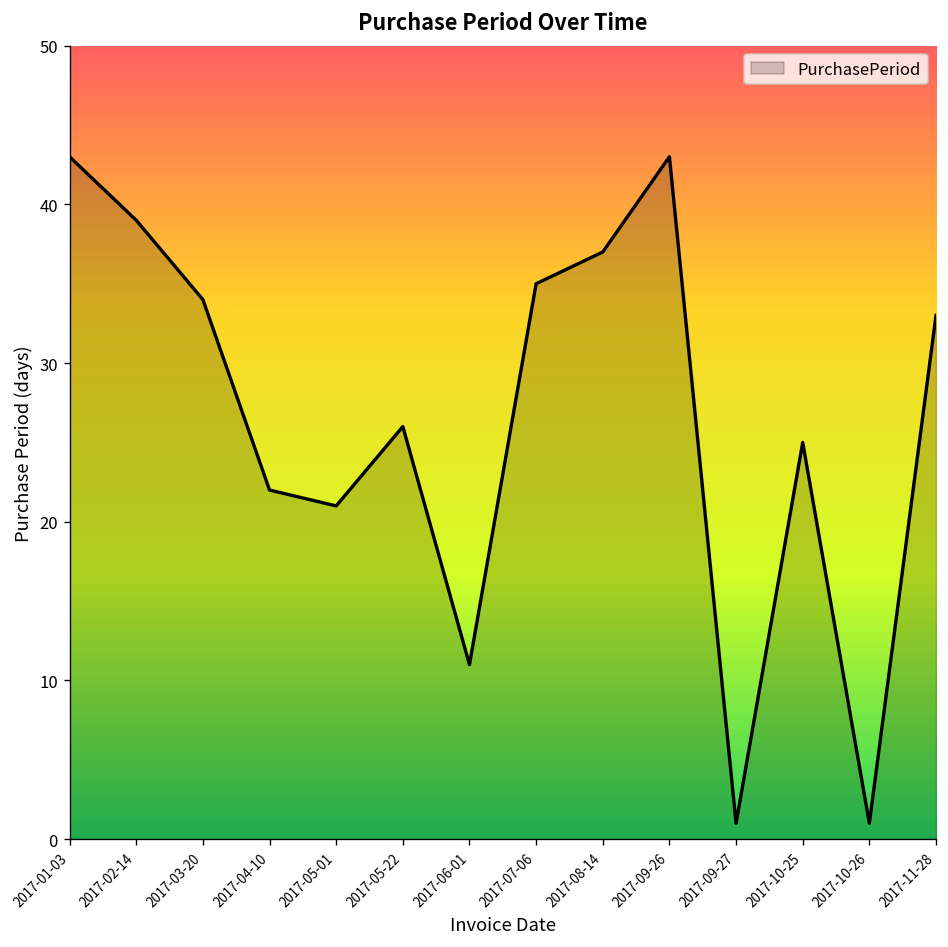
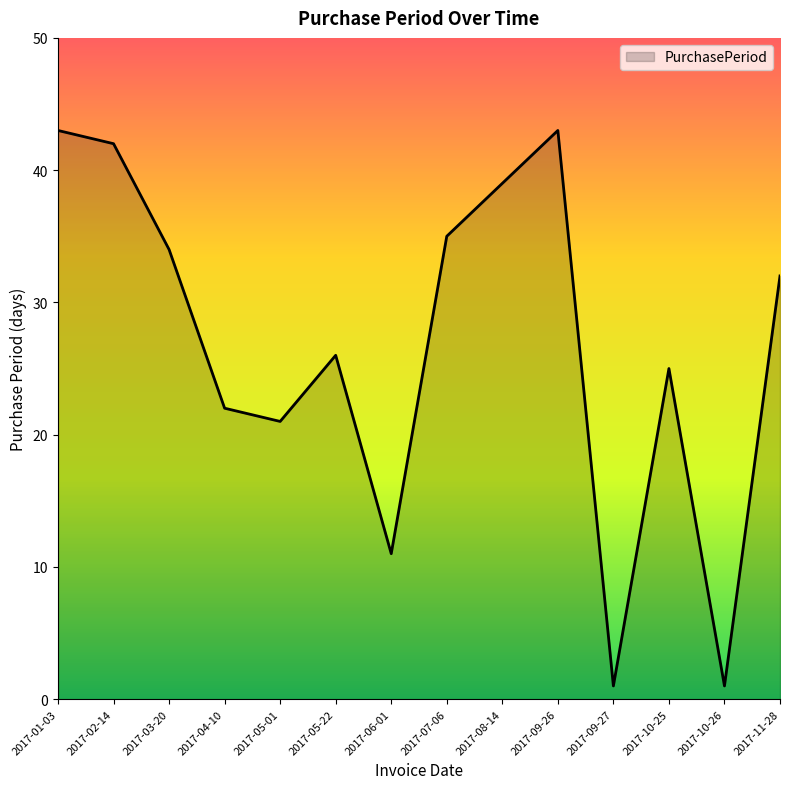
2017-02-14: 39 -> 42
2017-08-14: 37 -> 39
2017-11-28: 33 -> 32
